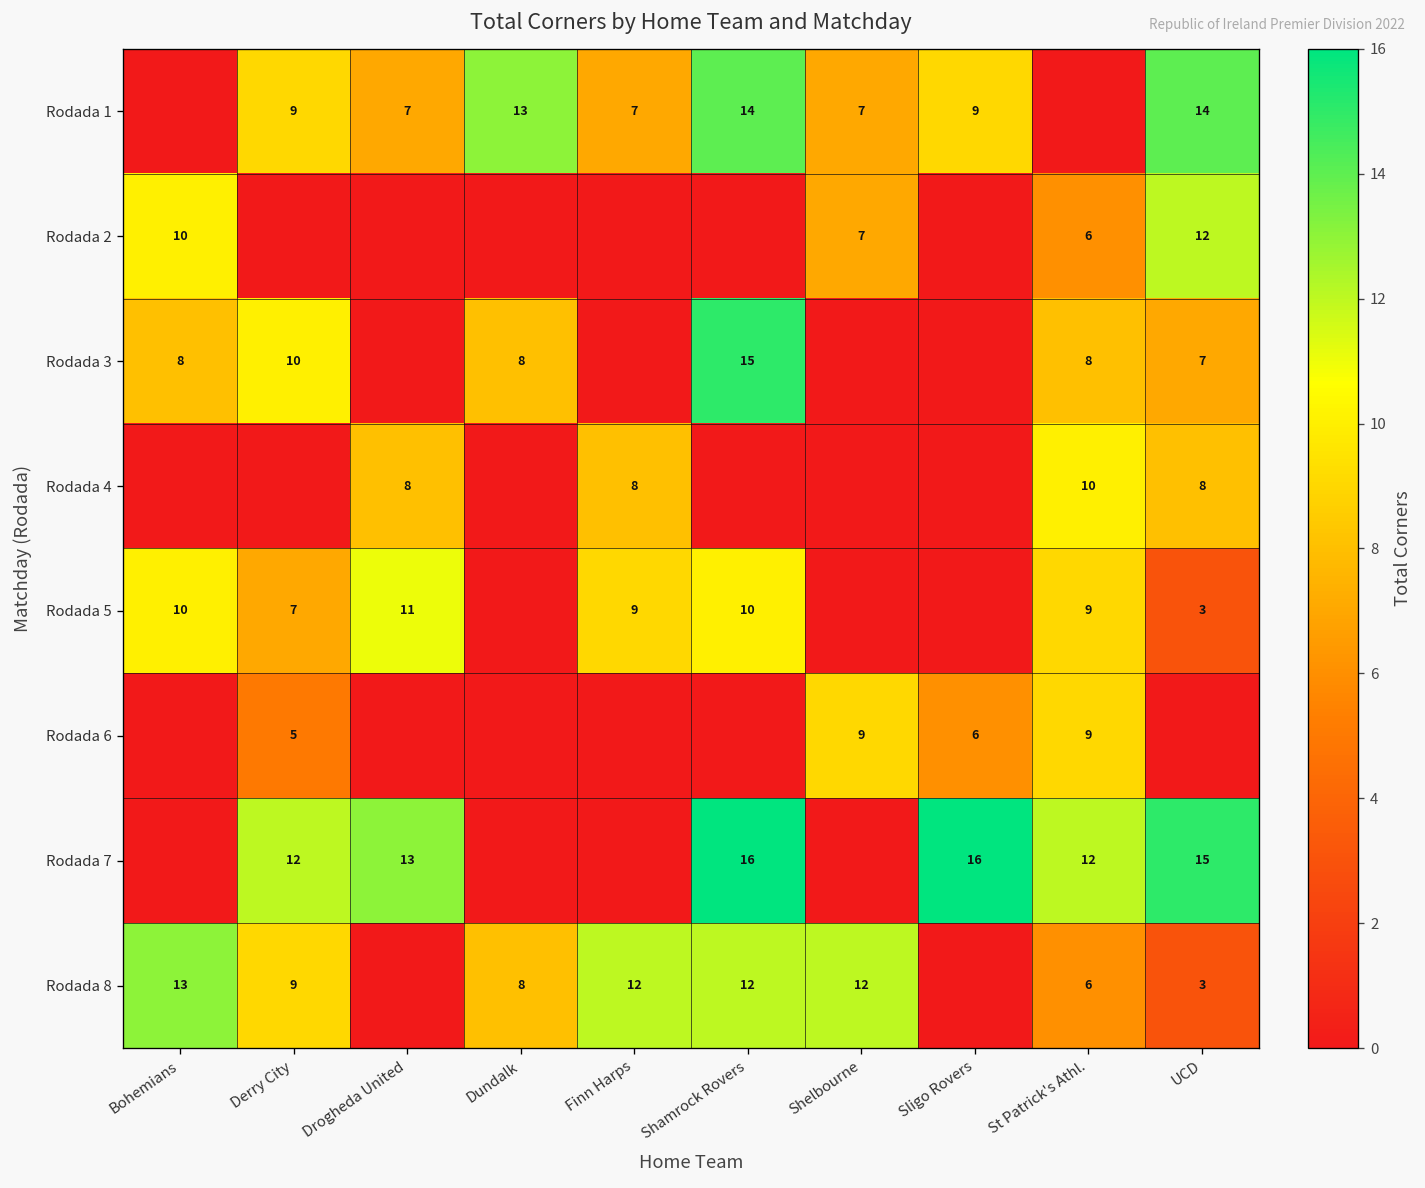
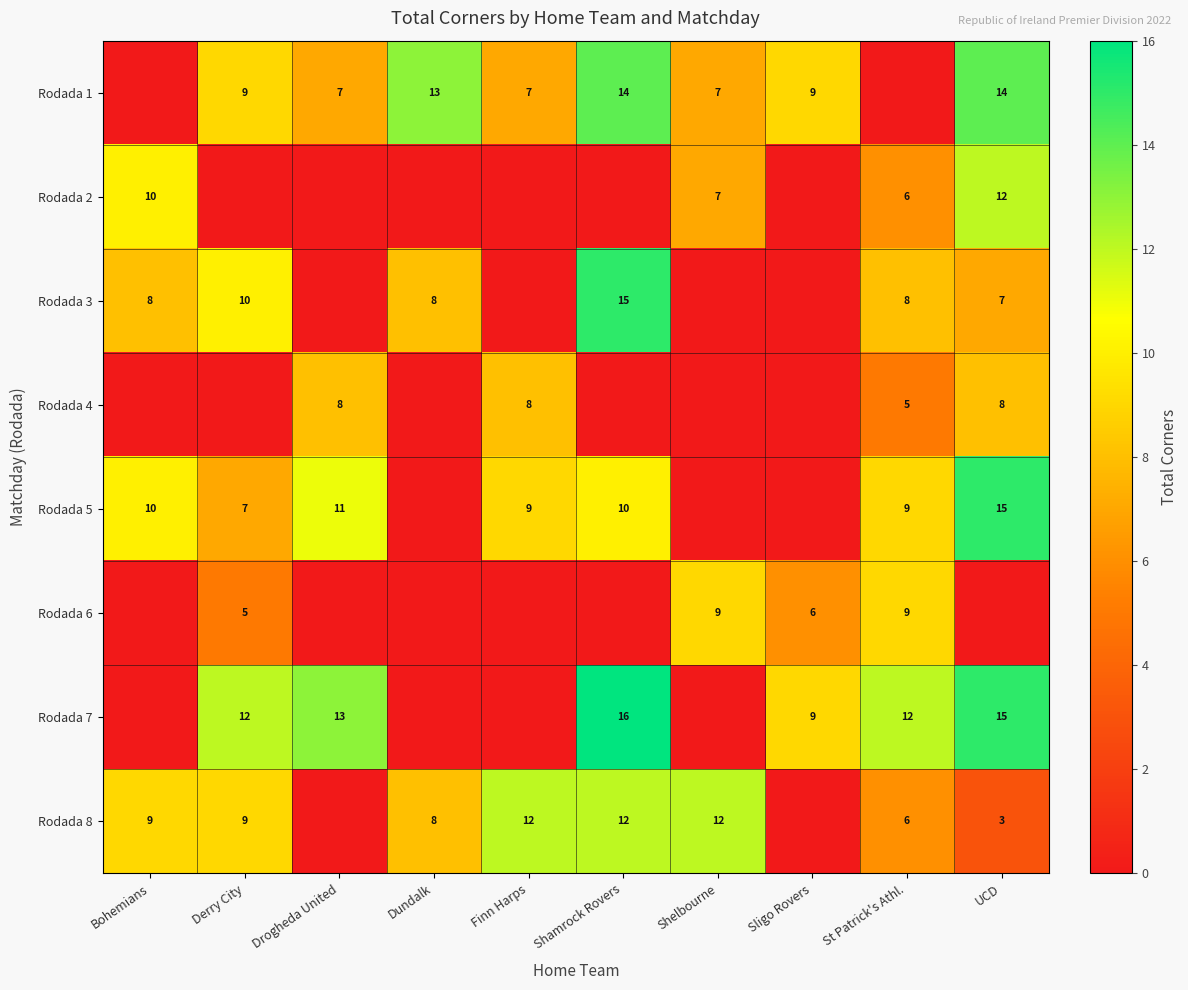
Rodada 4, St Patrick's Athl.: 10 -> 5
Rodada 5, UCD: 3 -> 15
Rodada 7, Sligo Rovers: 16 -> 9
Rodada 8, Bohemians: 13 -> 9
